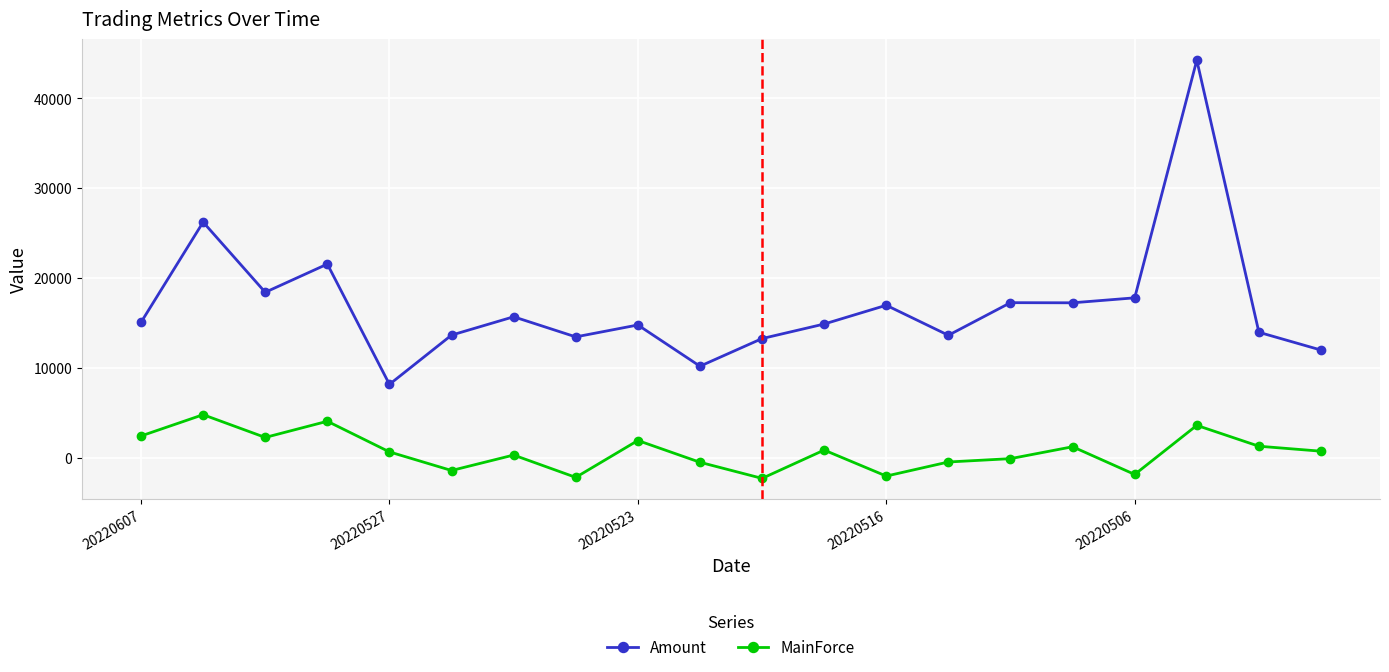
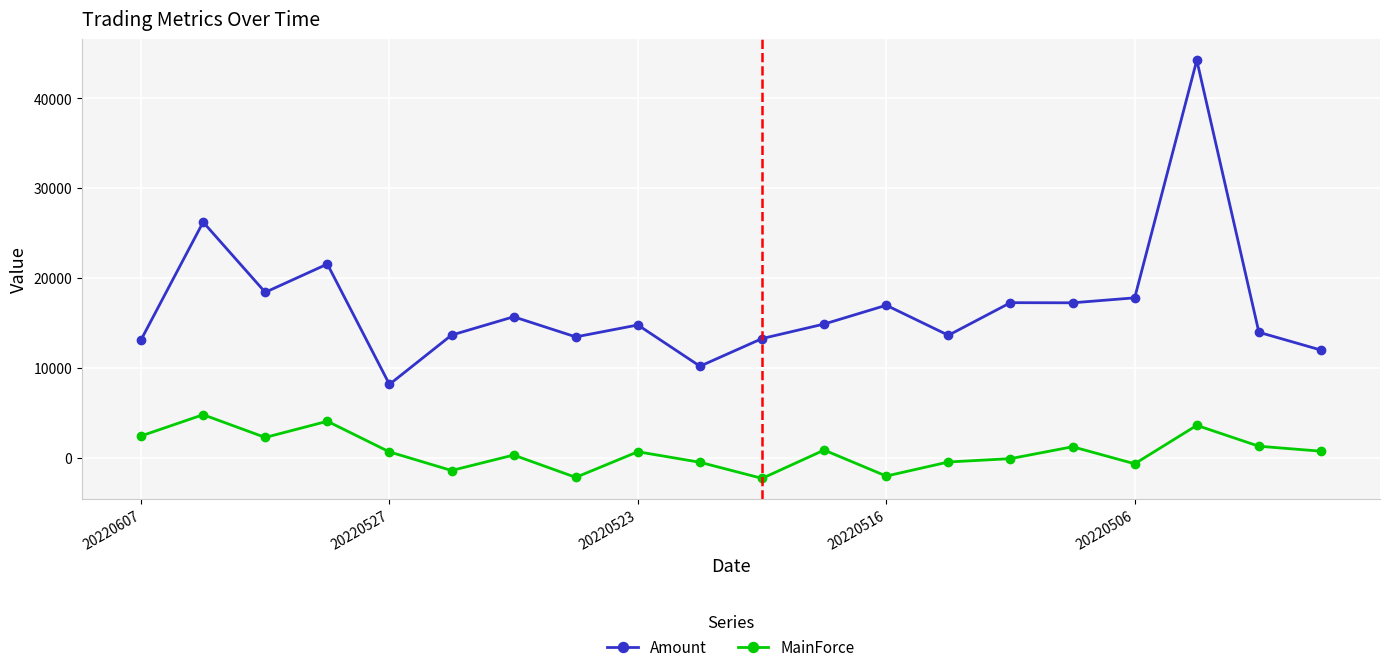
Amount, 20220607: 15000 -> 13000
MainForce, 20220523: 2000 -> 1000
MainForce, 20220506: -2000 -> -1000
